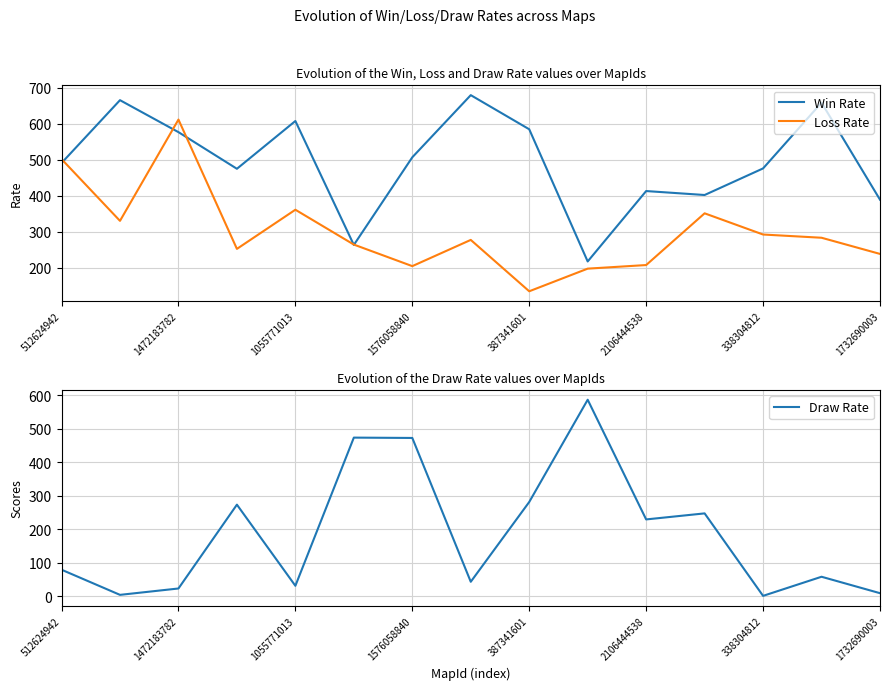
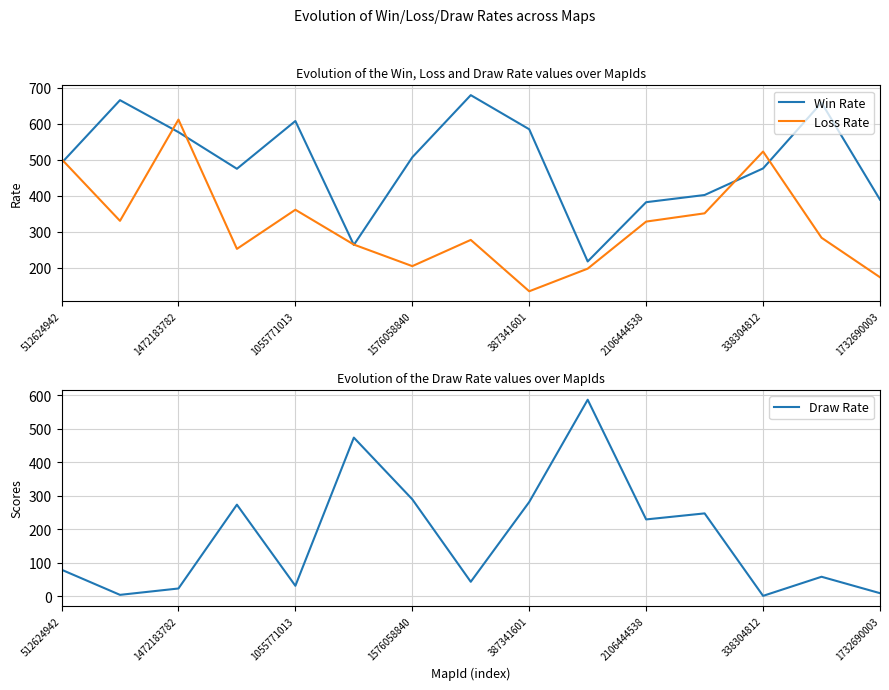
Evolution of the Win, Loss and Draw Rate values over MapIds, Win Rate, 2106444538: 410 -> 380
Evolution of the Win, Loss and Draw Rate values over MapIds, Loss Rate, 2106444538: 210 -> 330
Evolution of the Win, Loss and Draw Rate values over MapIds, Loss Rate, 338304812: 290 -> 520
Evolution of the Win, Loss and Draw Rate values over MapIds, Loss Rate, 1732690003: 240 -> 170
Evolution of the Draw Rate values over MapIds, 1576058840: 470 -> 290
